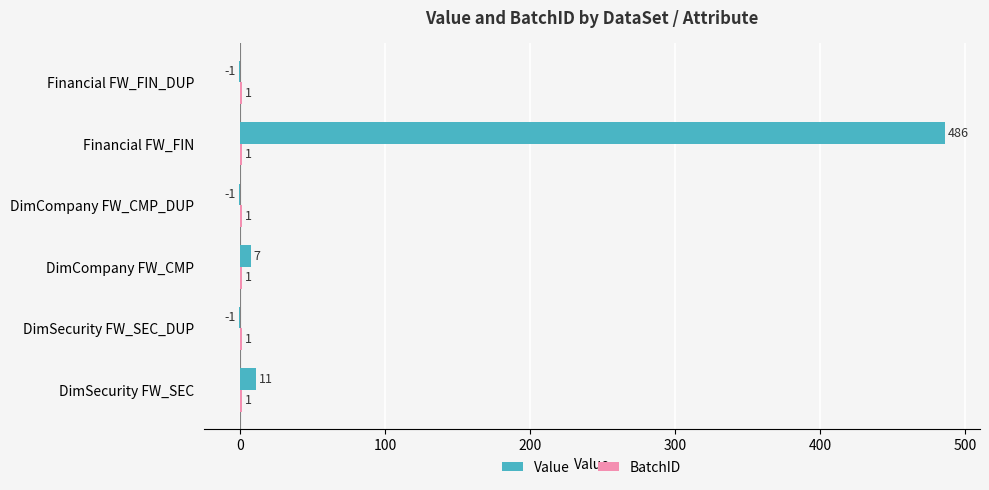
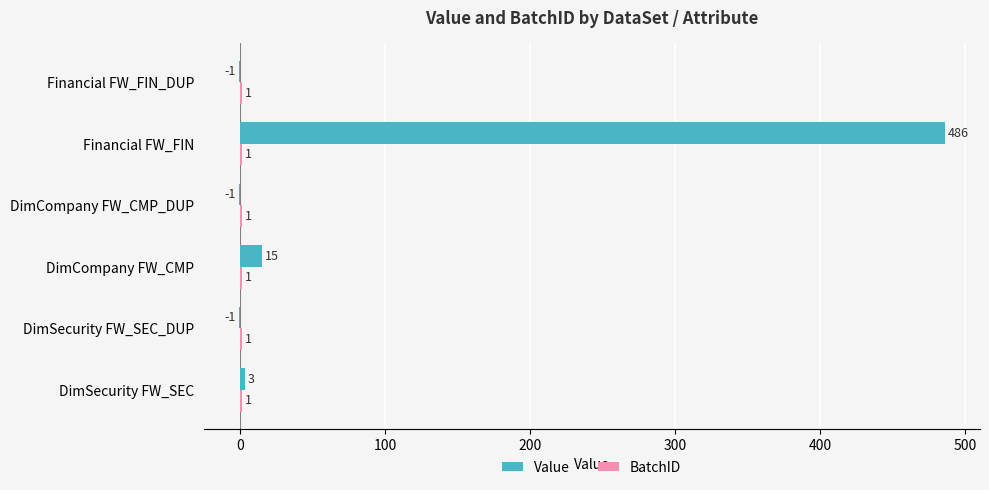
Value, DimCompany FW_CMP: 7 -> 15
Value, DimSecurity FW_SEC: 11 -> 3
